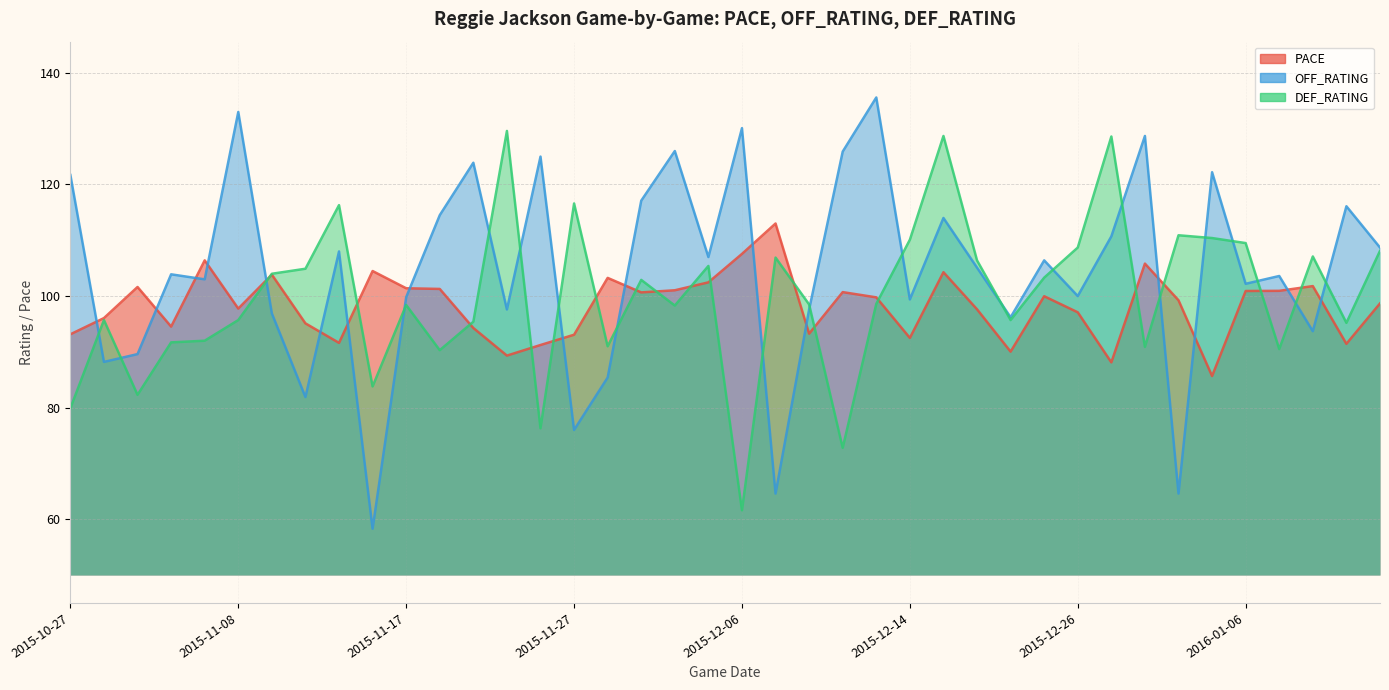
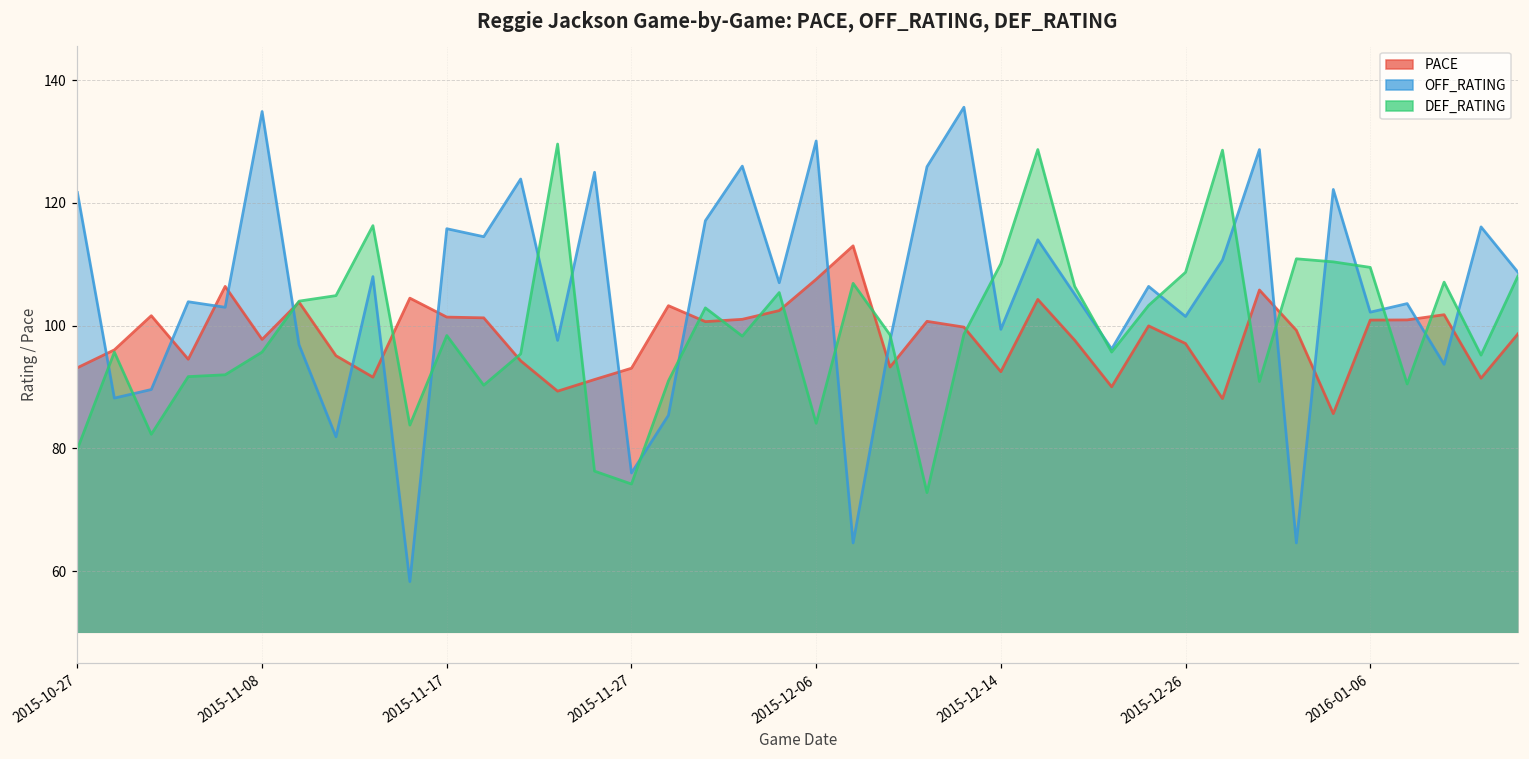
OFF_RATING, 2015-11-08: 133 -> 135
OFF_RATING, 2015-11-17: 100 -> 116
DEF_RATING, 2015-11-27: 117 -> 74
DEF_RATING, 2015-12-06: 62 -> 84
OFF_RATING, 2015-12-26: 100 -> 102
